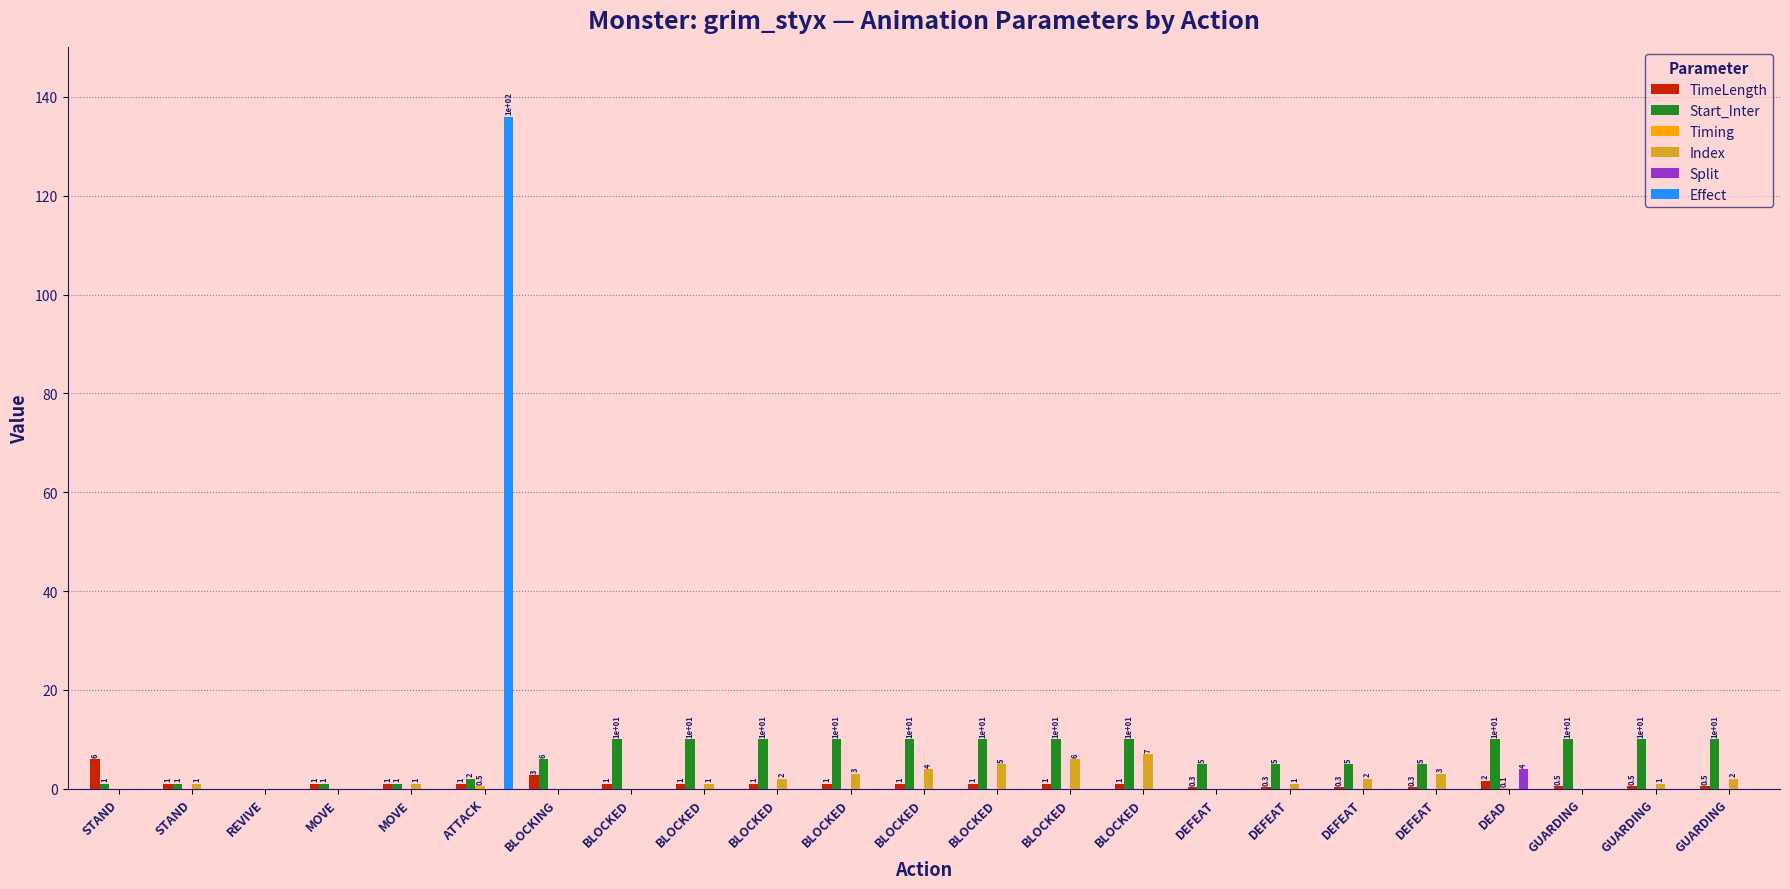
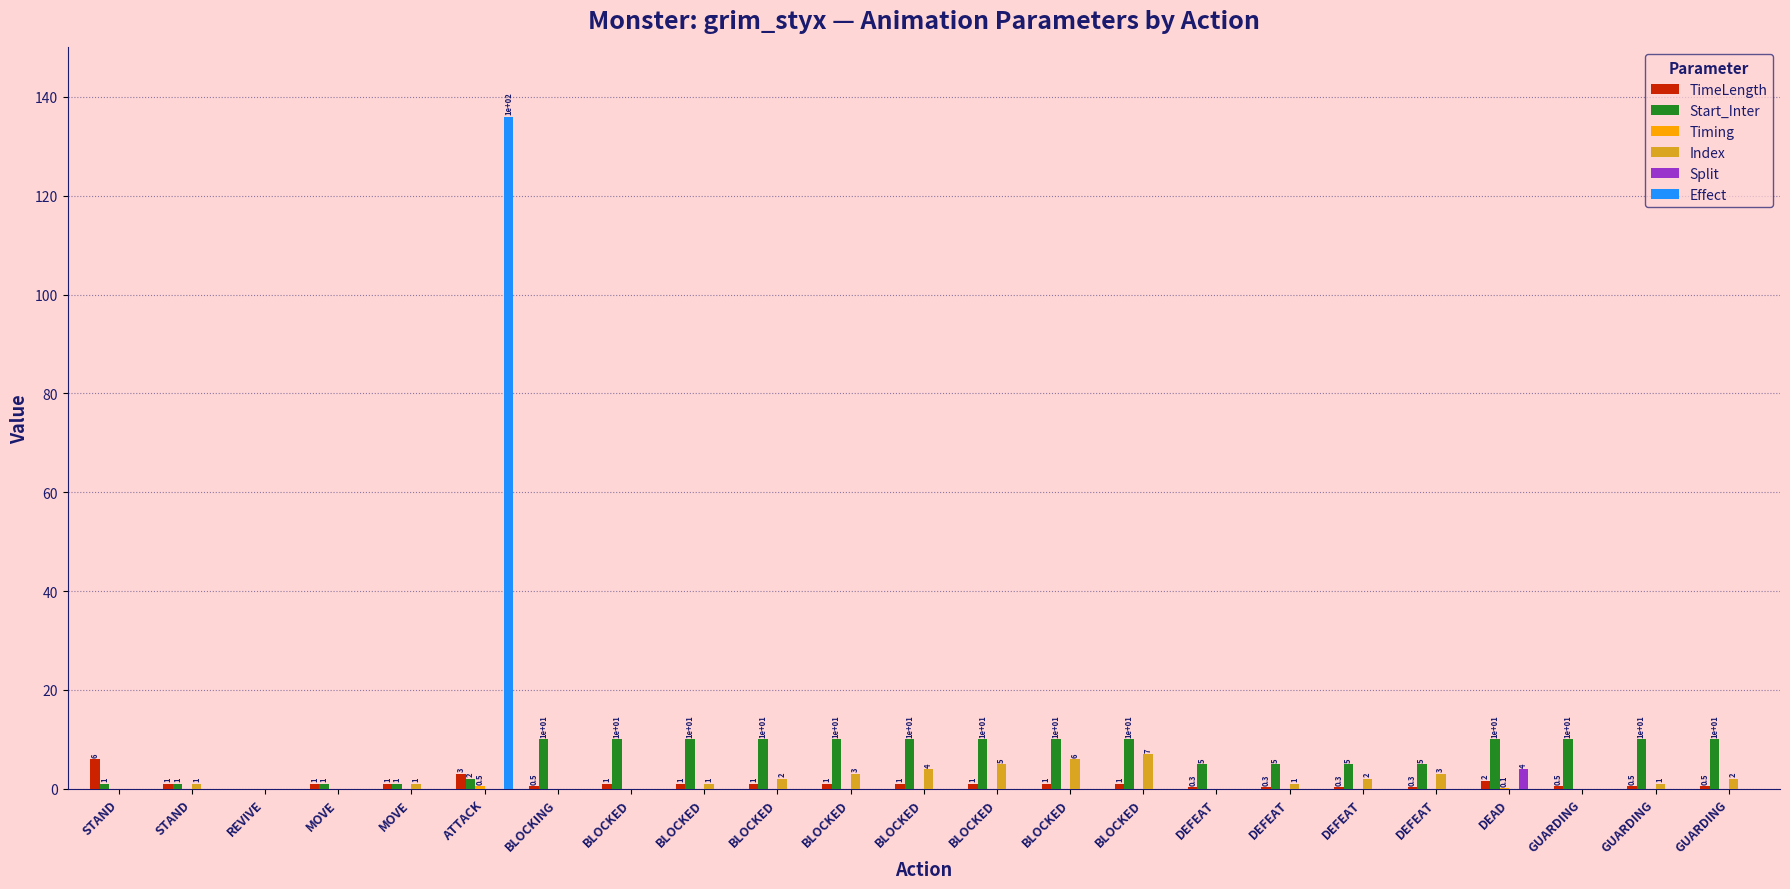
TimeLength, ATTACK: 1 -> 3
TimeLength, BLOCKING: 3 -> 0.5
Start_Inter, BLOCKING: 6 -> 1e+01
